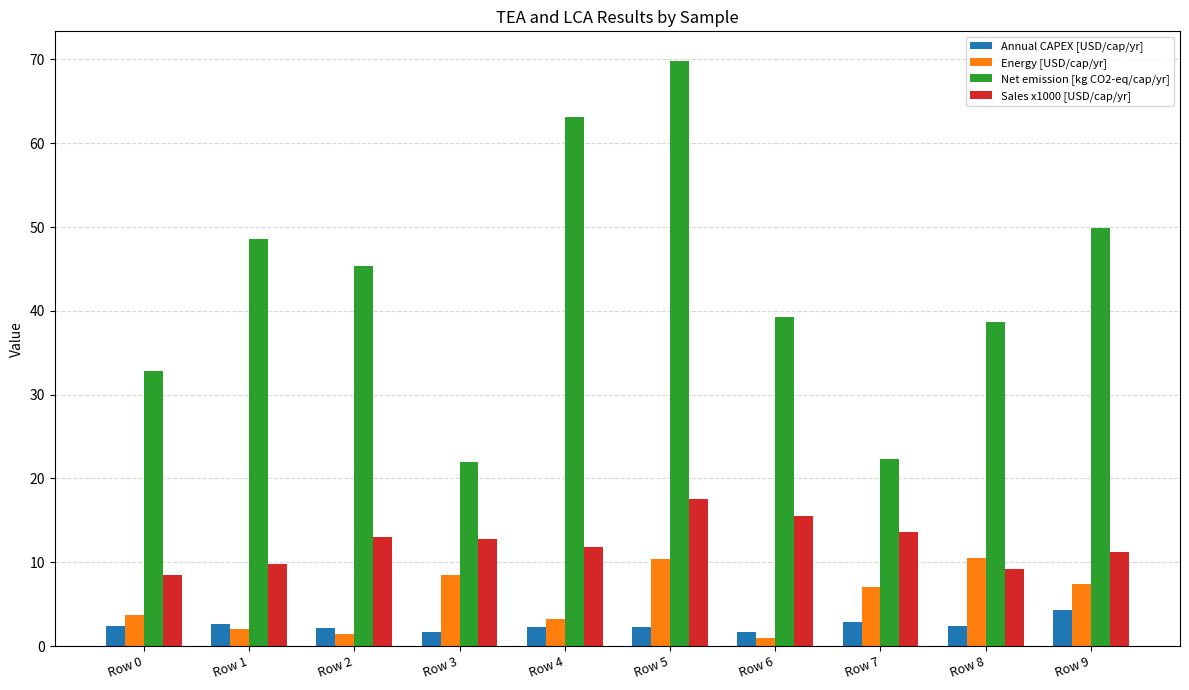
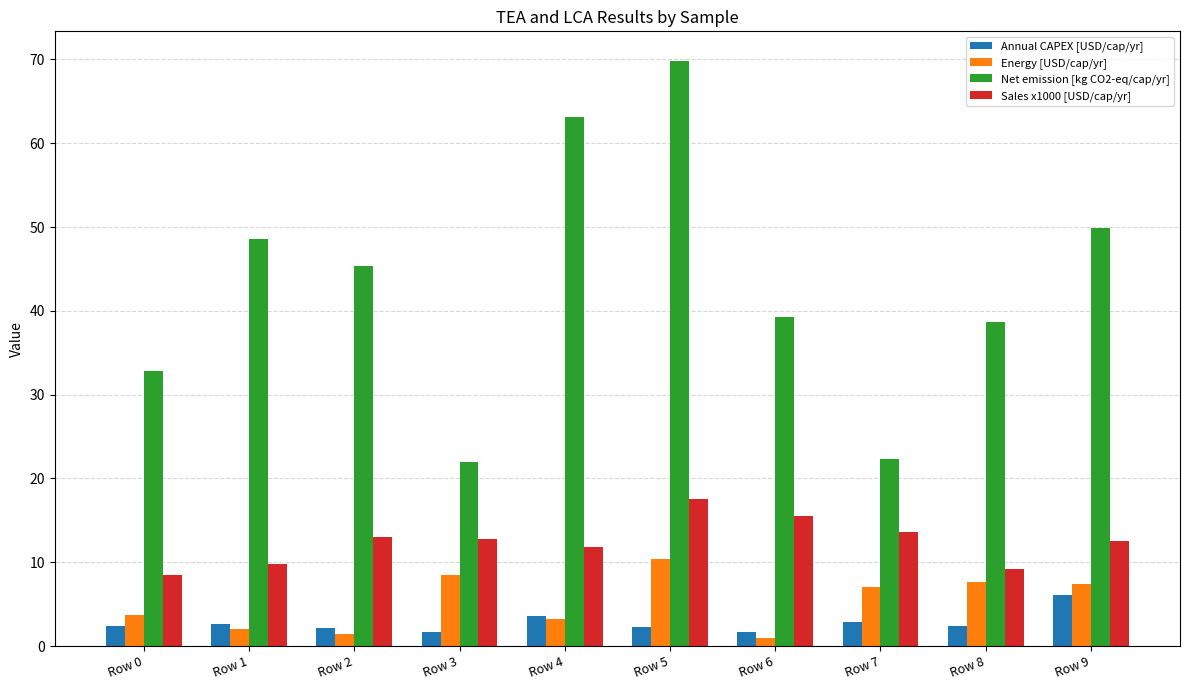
Annual CAPEX [USD/cap/yr], Row 4: 2 -> 4
Energy [USD/cap/yr], Row 8: 11 -> 8
Annual CAPEX [USD/cap/yr], Row 9: 4 -> 6
Sales x1000 [USD/cap/yr], Row 9: 11 -> 12
